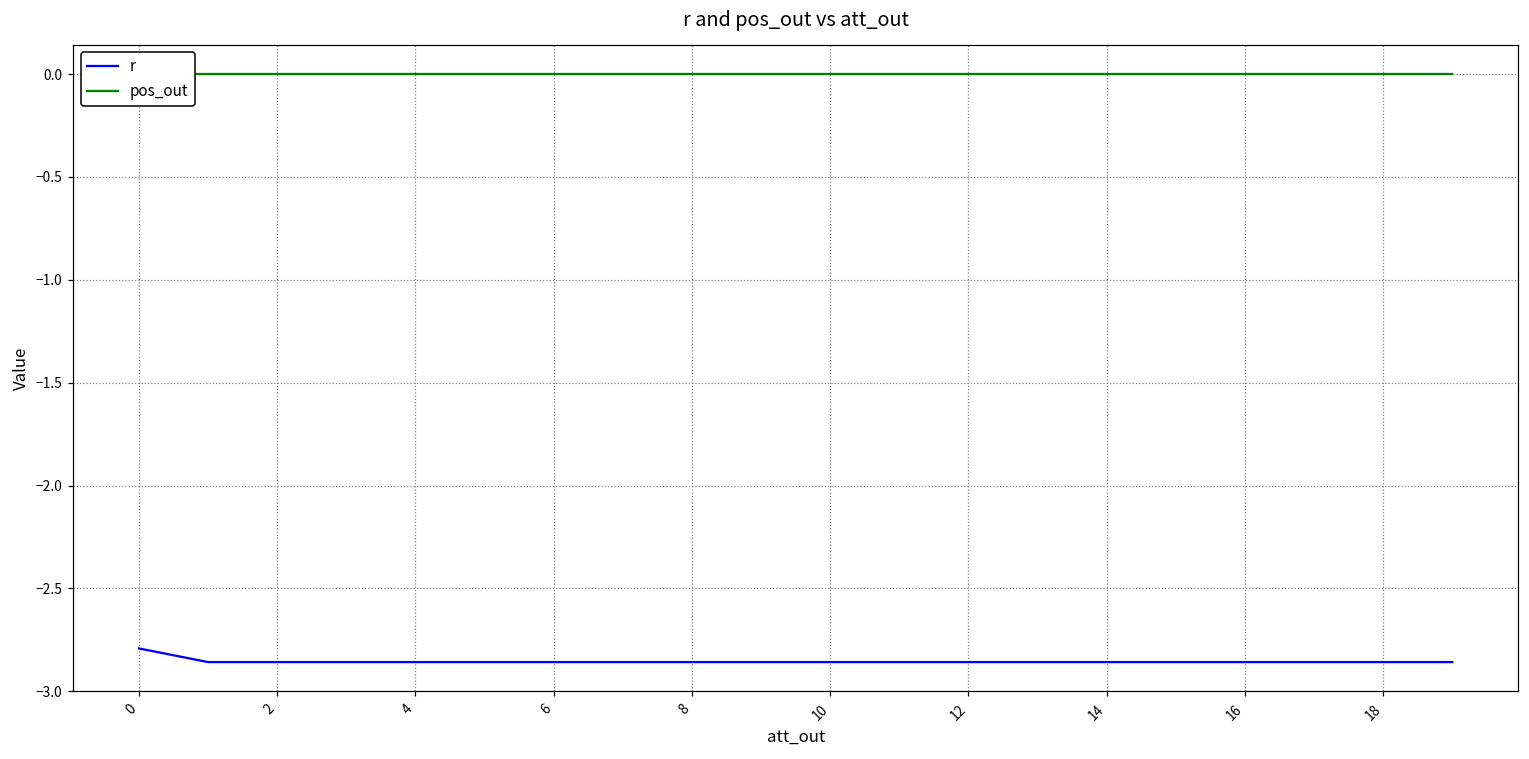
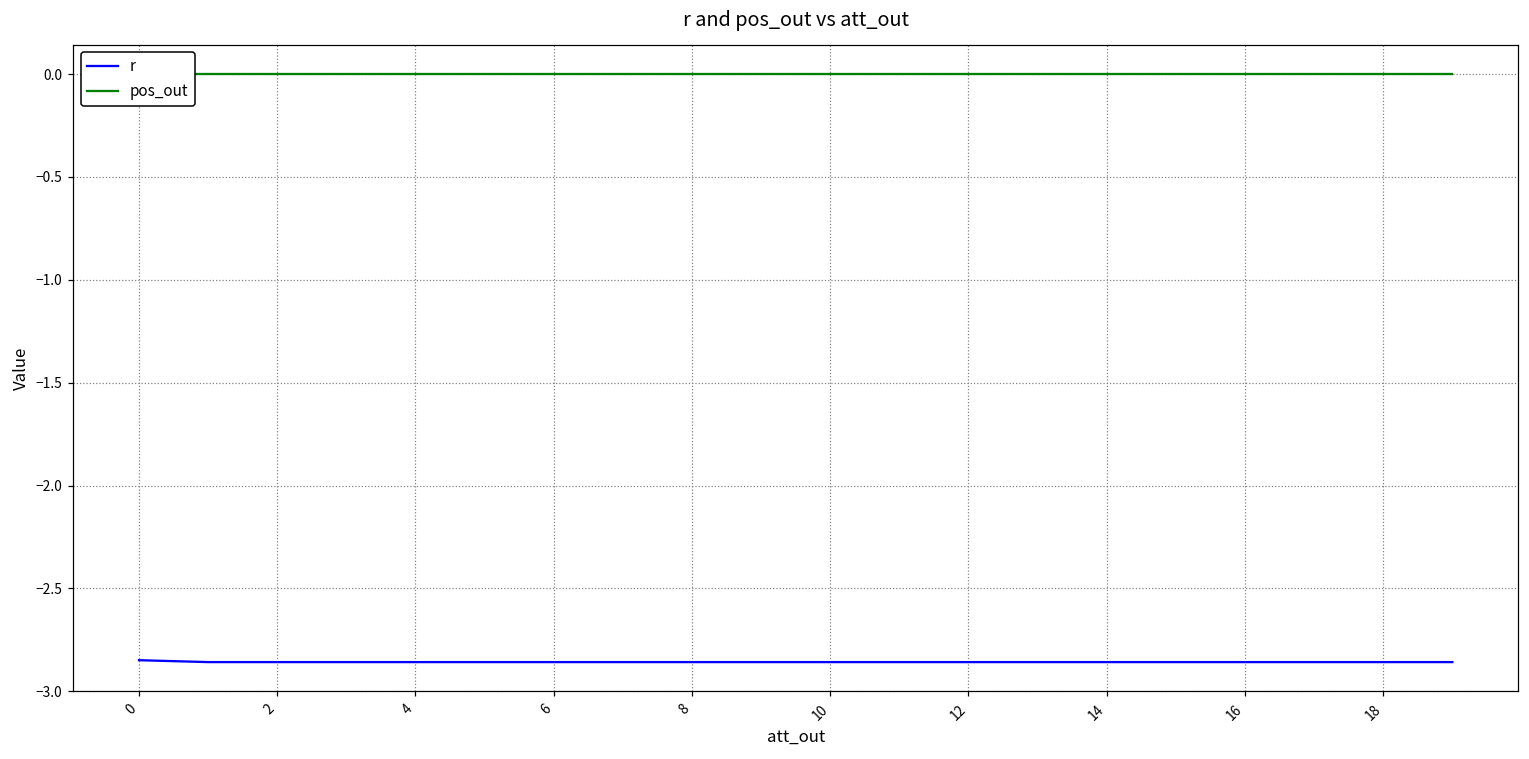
r, 0: -2.79 -> -2.85
